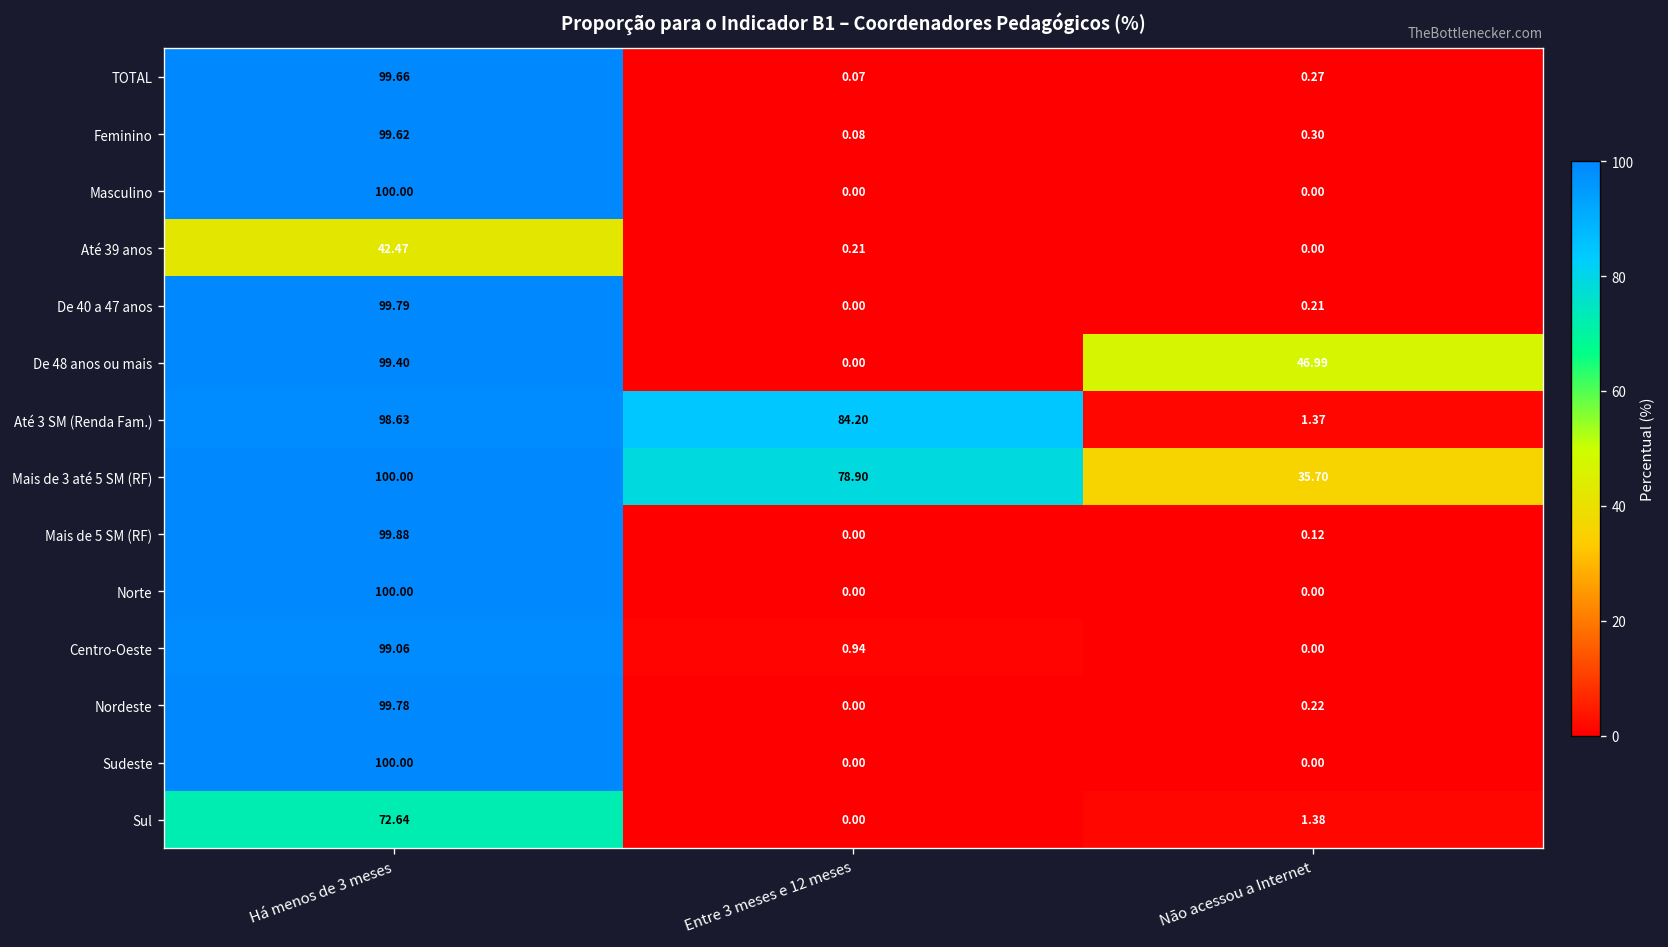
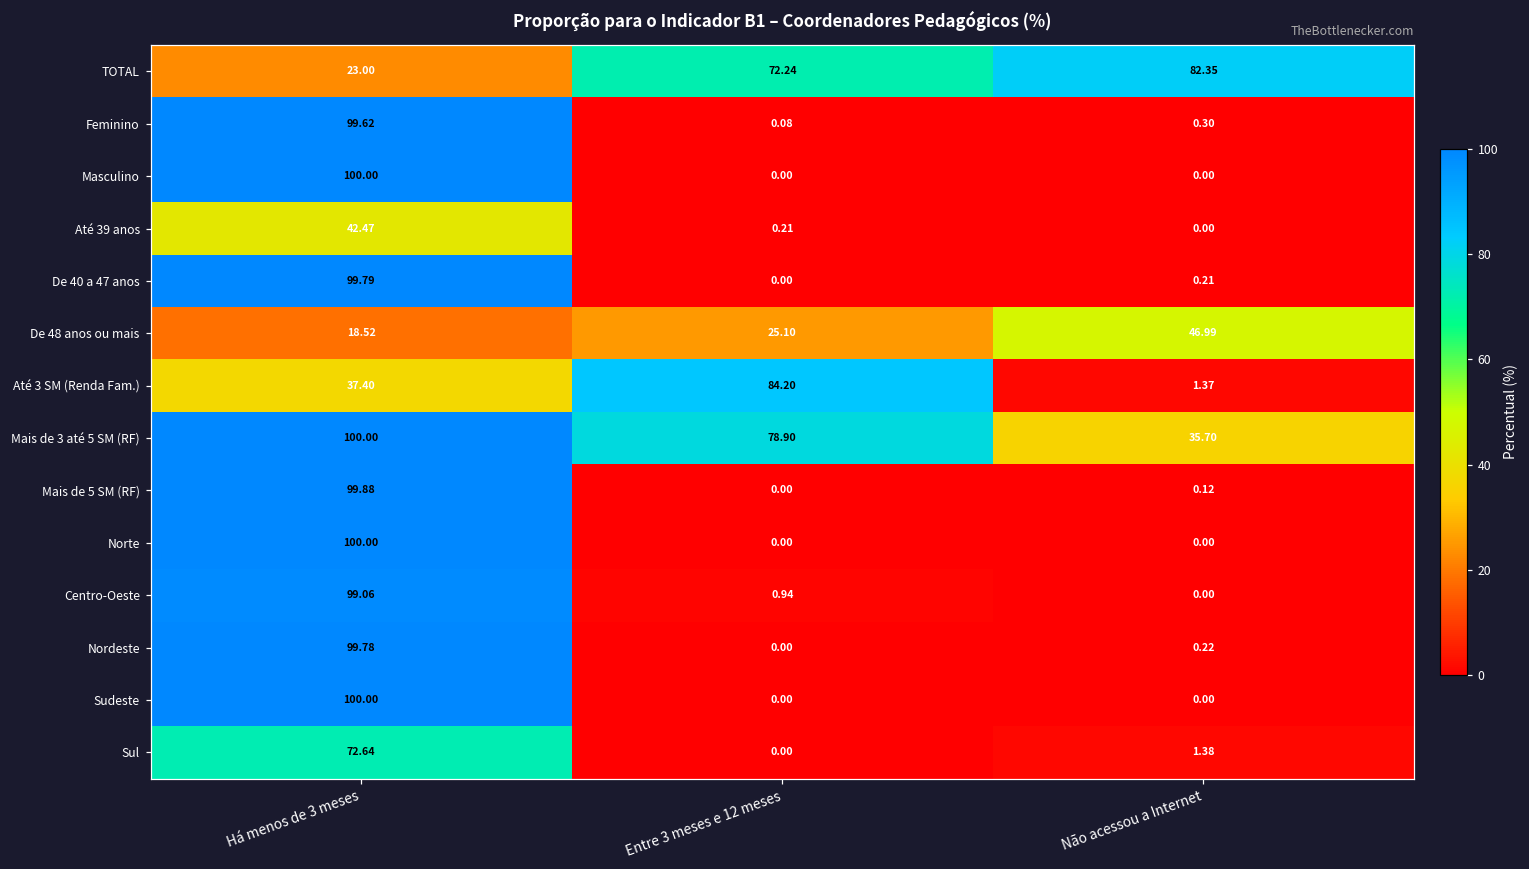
TOTAL, Há menos de 3 meses: 99.66 -> 23.00
TOTAL, Entre 3 meses e 12 meses: 0.07 -> 72.24
TOTAL, Não acessou a Internet: 0.27 -> 82.35
De 48 anos ou mais, Há menos de 3 meses: 99.40 -> 18.52
De 48 anos ou mais, Entre 3 meses e 12 meses: 0.00 -> 25.10
Até 3 SM (Renda Fam.), Há menos de 3 meses: 98.63 -> 37.40
